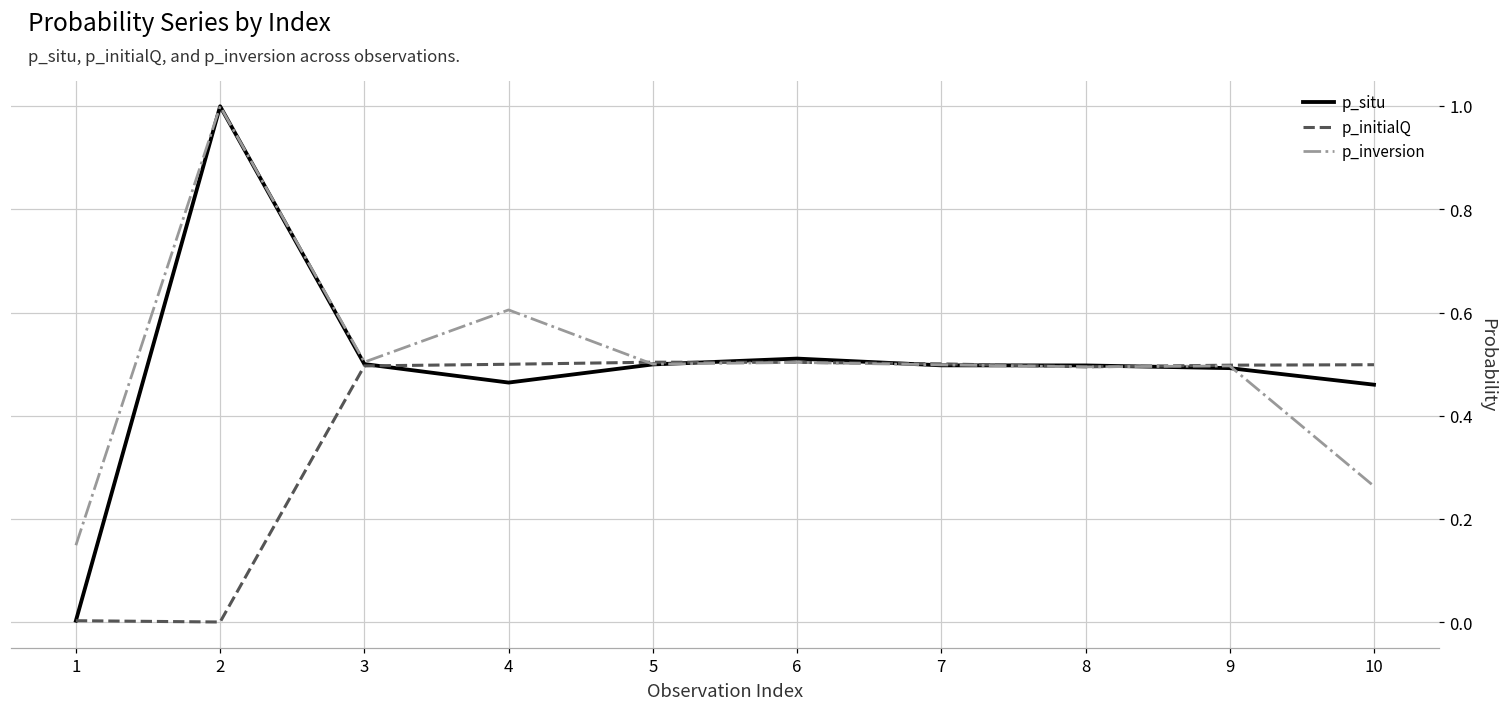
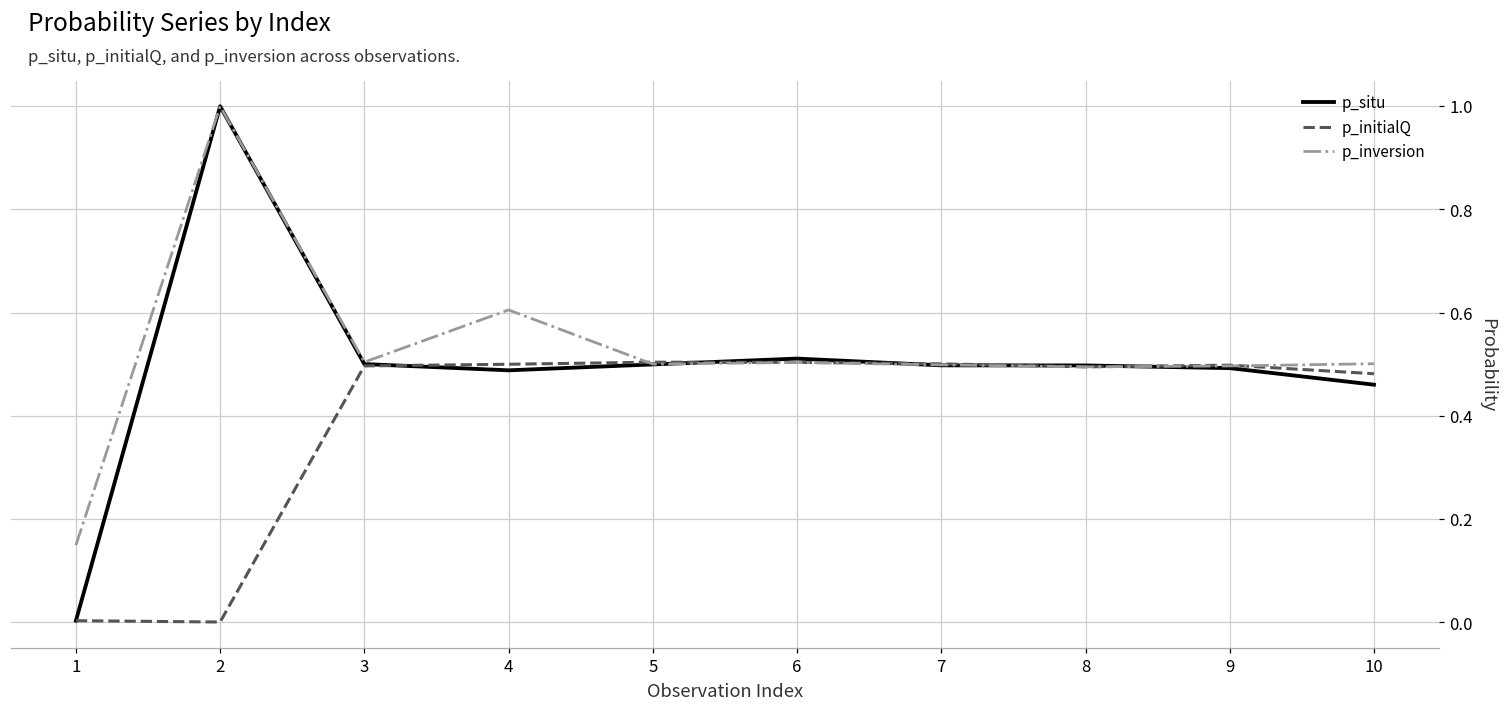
p_situ, 4: 0.46 -> 0.49
p_initialQ, 10: 0.50 -> 0.48
p_inversion, 10: 0.26 -> 0.50
